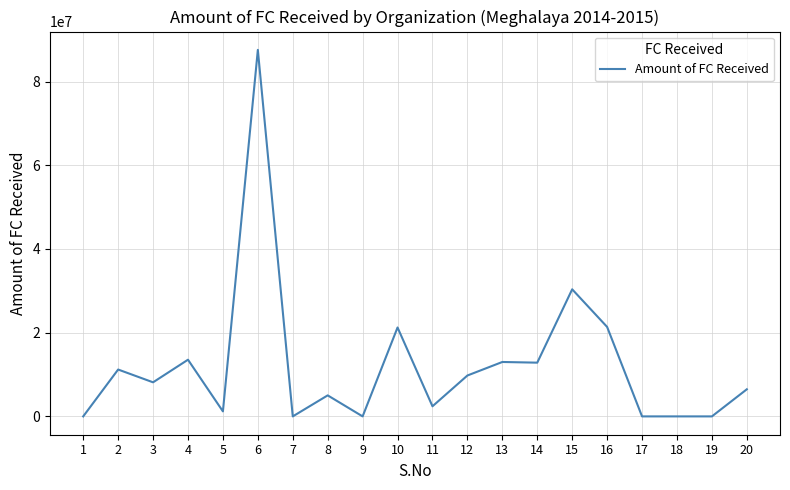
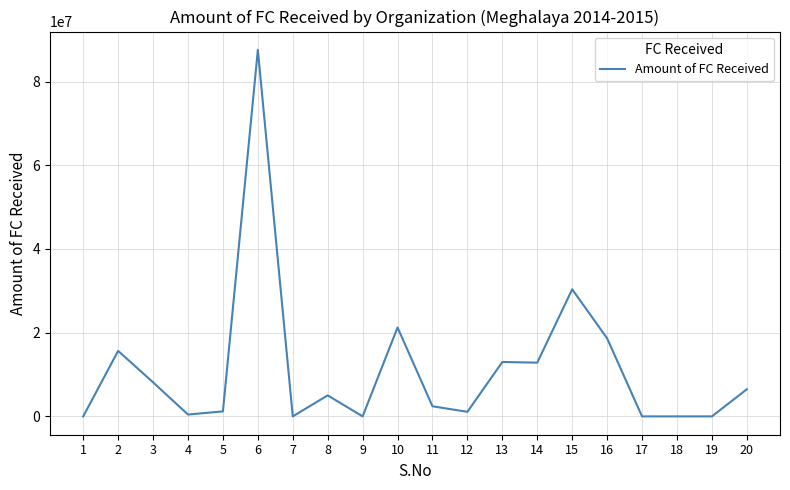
2: 11000000 -> 16000000
4: 14000000 -> 0
12: 10000000 -> 1000000
16: 21000000 -> 19000000
